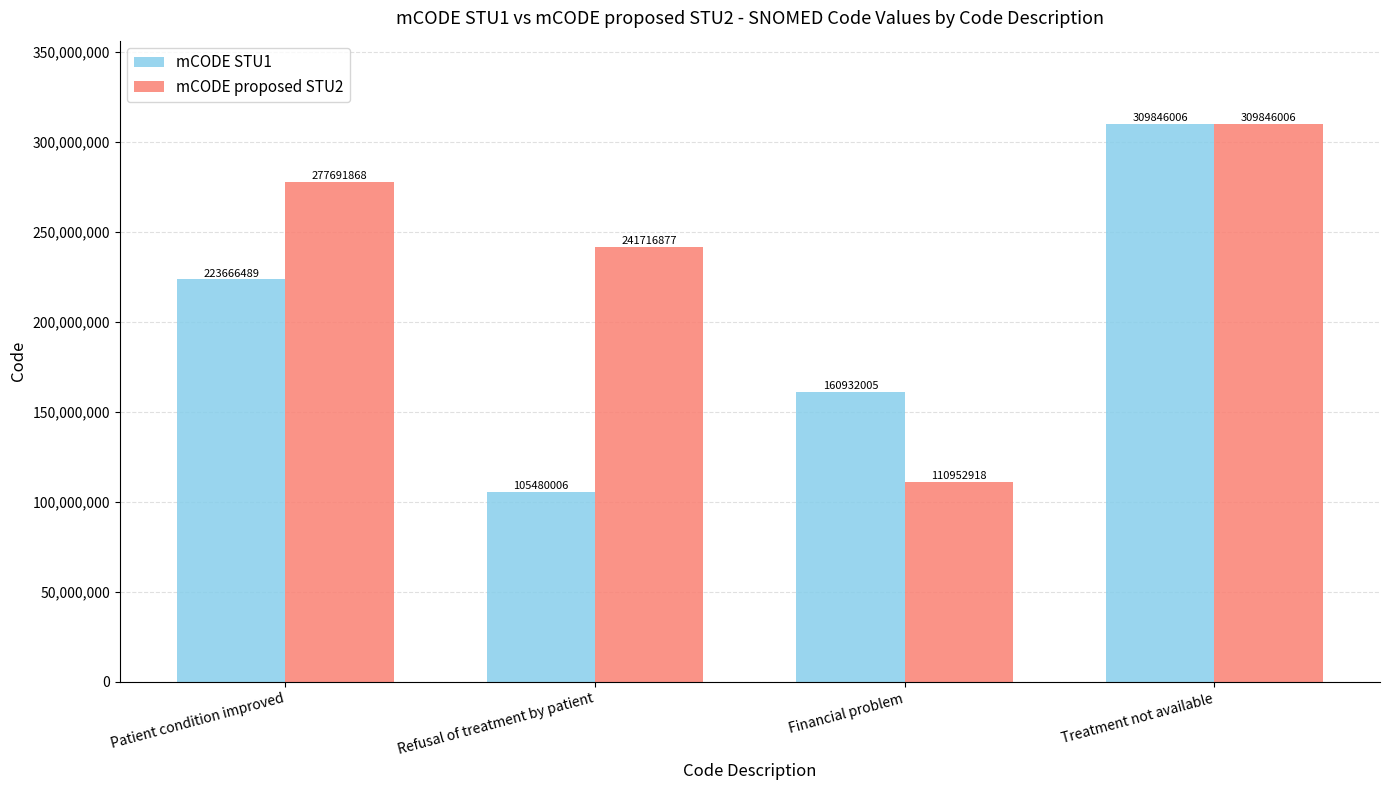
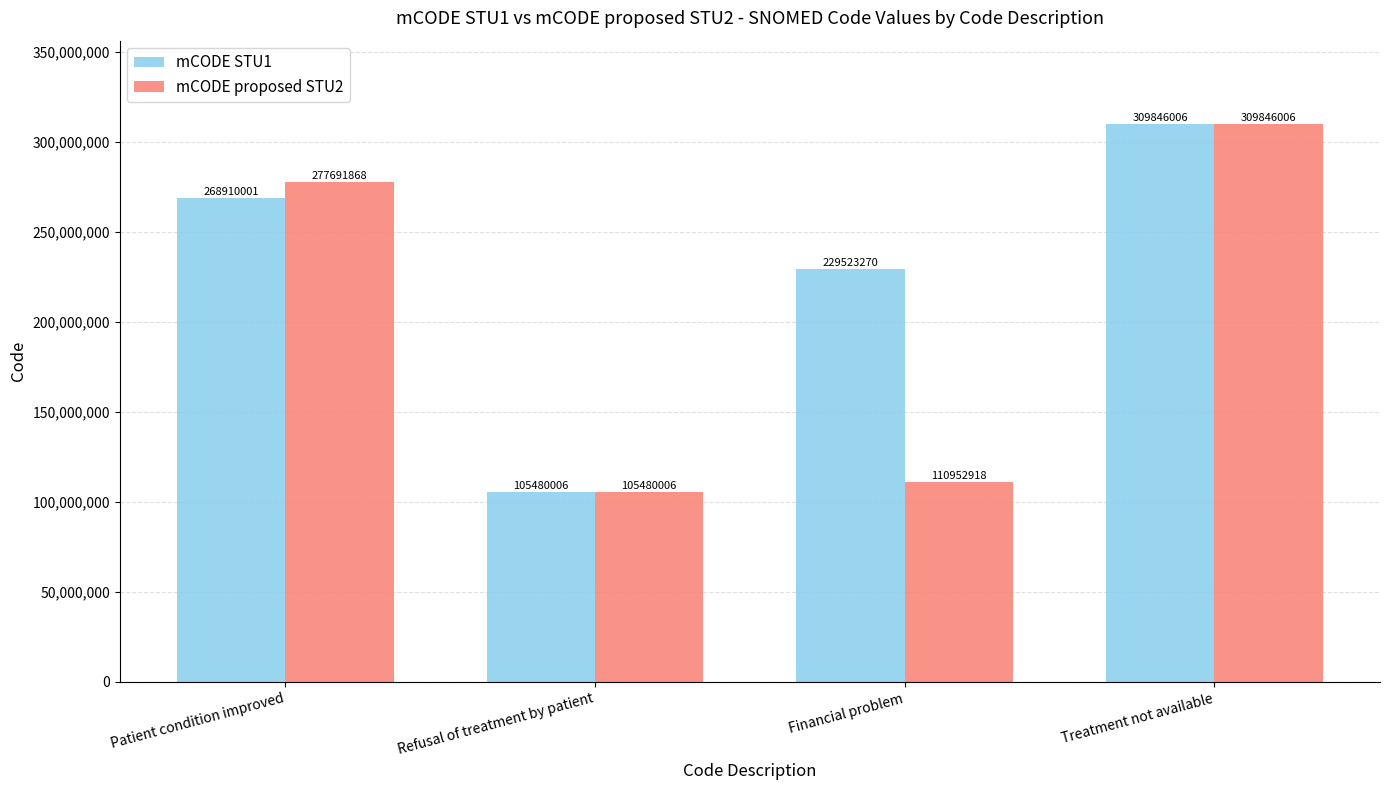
mCODE STU1, Patient condition improved: 223666489 -> 268910001
mCODE proposed STU2, Refusal of treatment by patient: 241716877 -> 105480006
mCODE STU1, Financial problem: 160932005 -> 229523270
